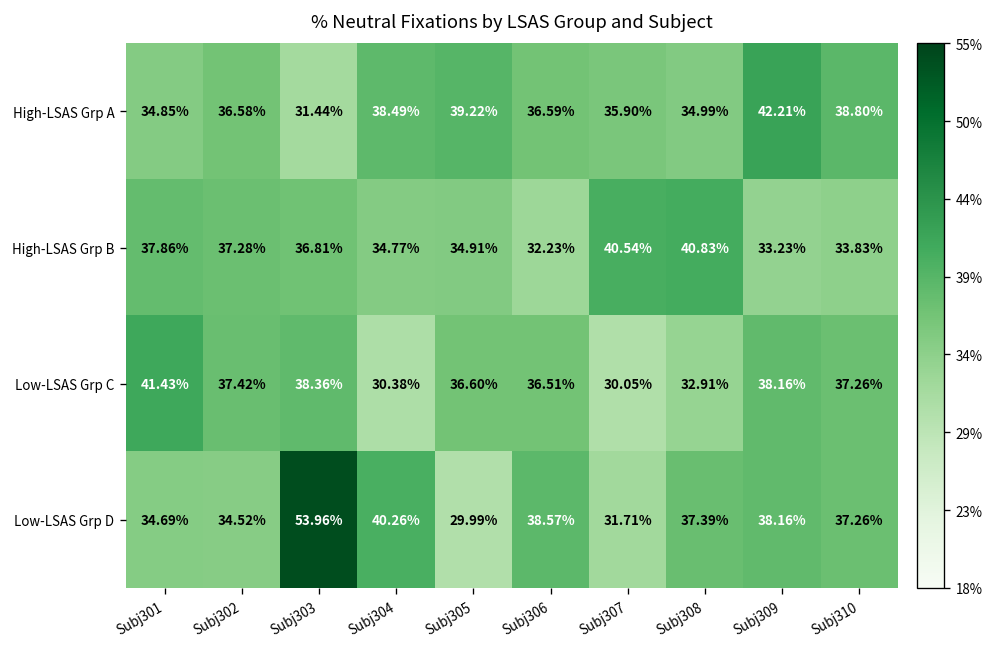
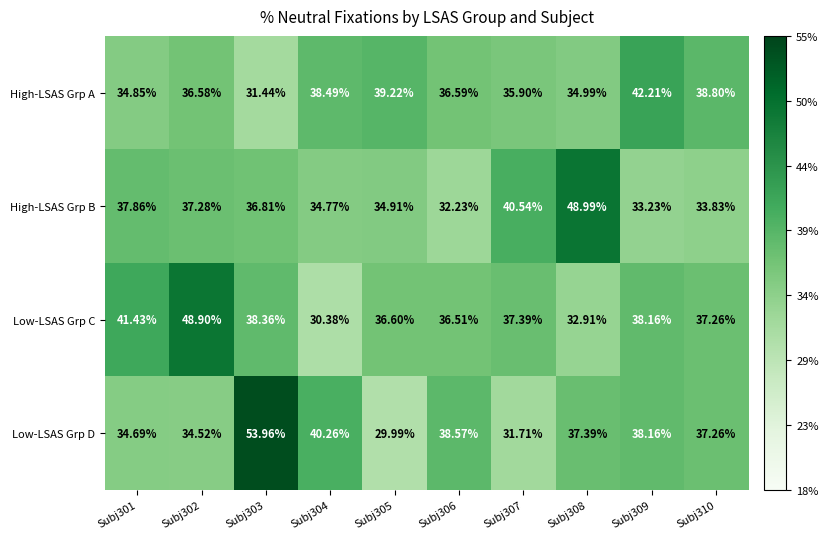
High-LSAS Grp B, Subj308: 40.83% -> 48.99%
Low-LSAS Grp C, Subj302: 37.42% -> 48.90%
Low-LSAS Grp C, Subj307: 30.05% -> 37.39%
